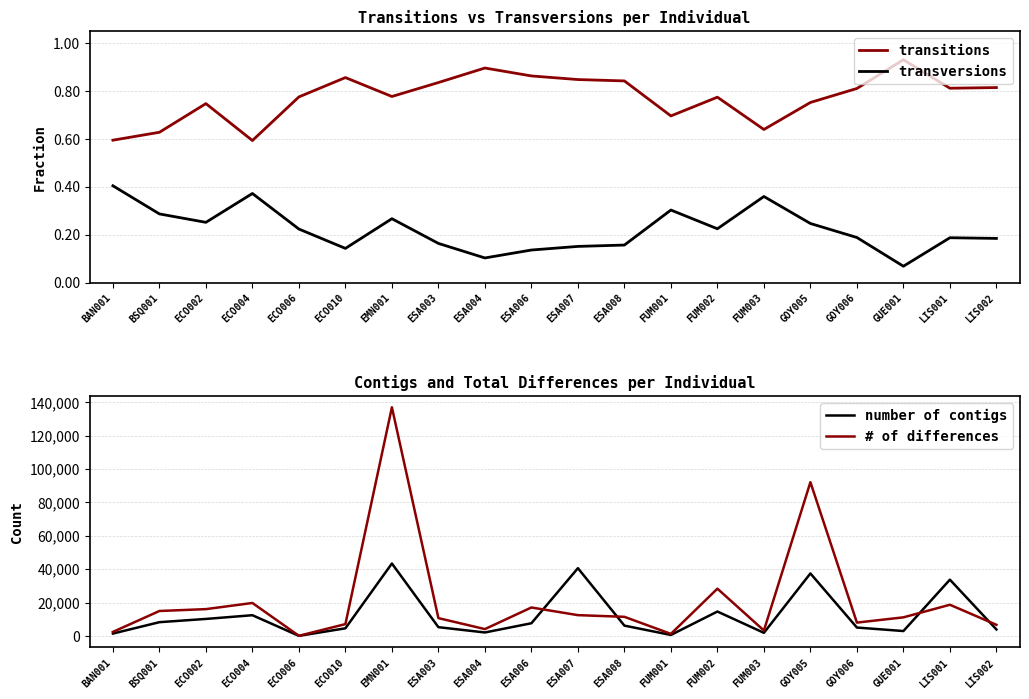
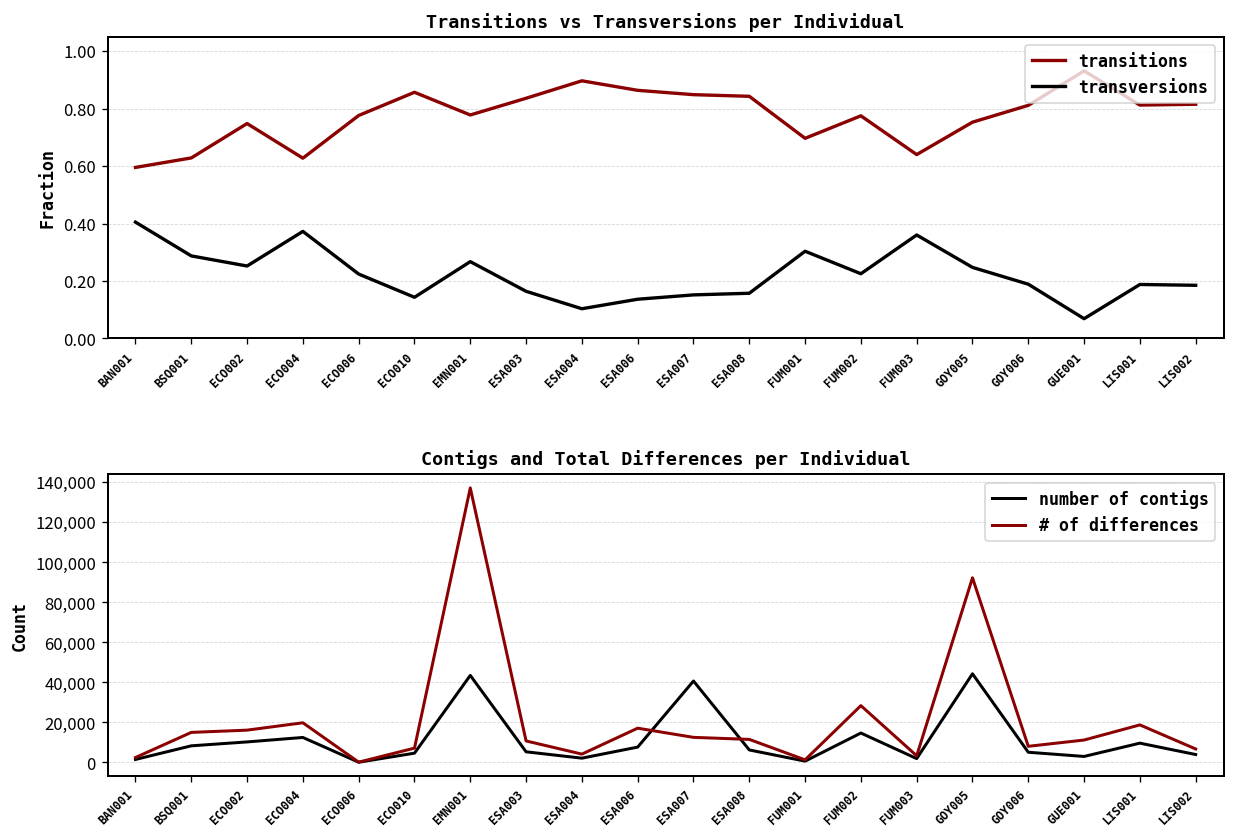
Transitions vs Transversions per Individual, transitions, ECO004: 0.59 -> 0.63
Contigs and Total Differences per Individual, number of contigs, GOY005: 37,000 -> 44,000
Contigs and Total Differences per Individual, number of contigs, LIS001: 34,000 -> 10,000
